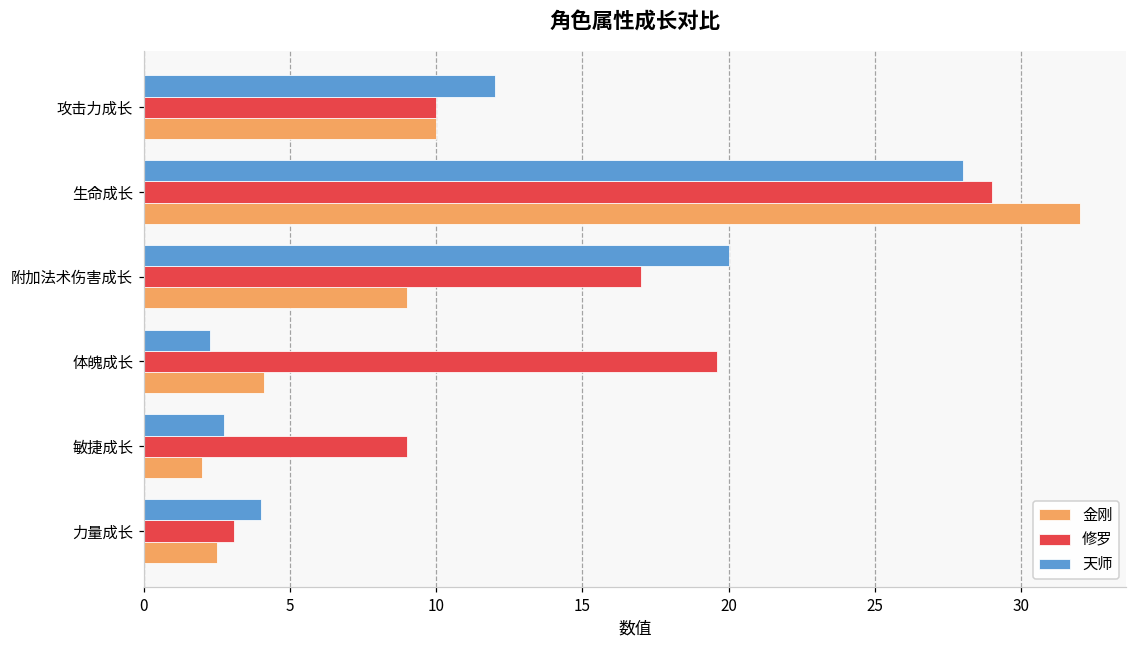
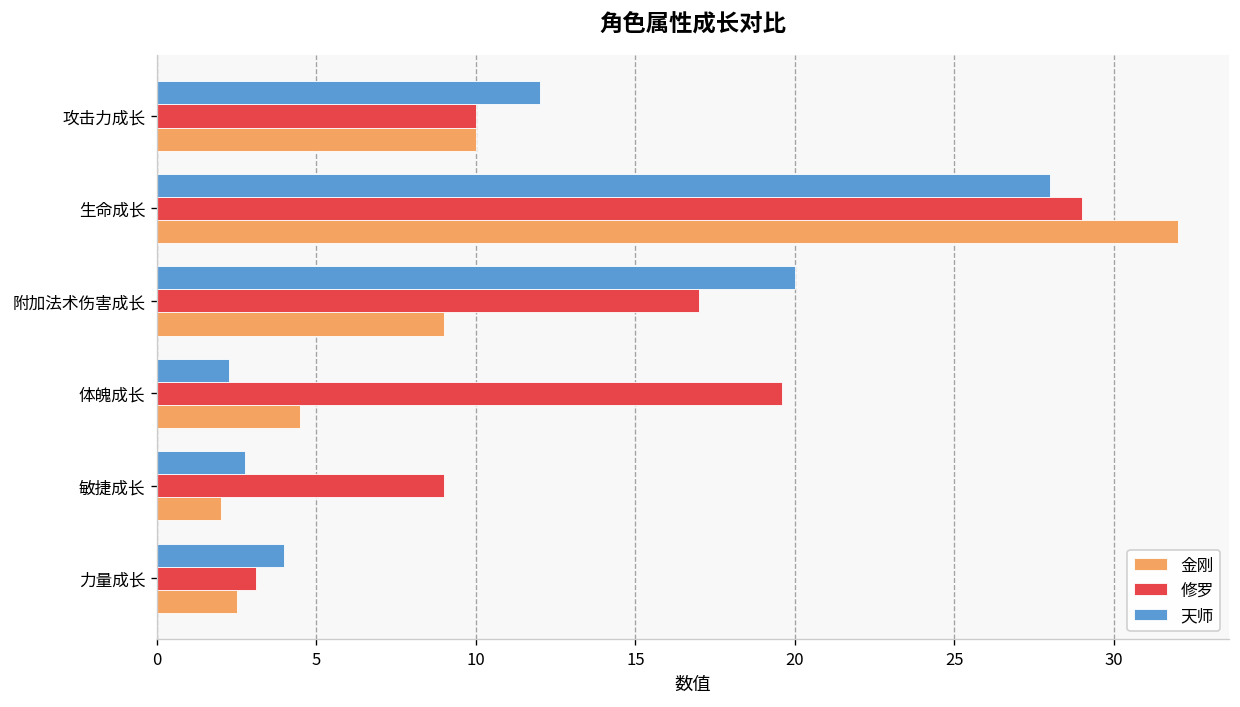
金刚, 体魄成长: 4.1 -> 4.5
